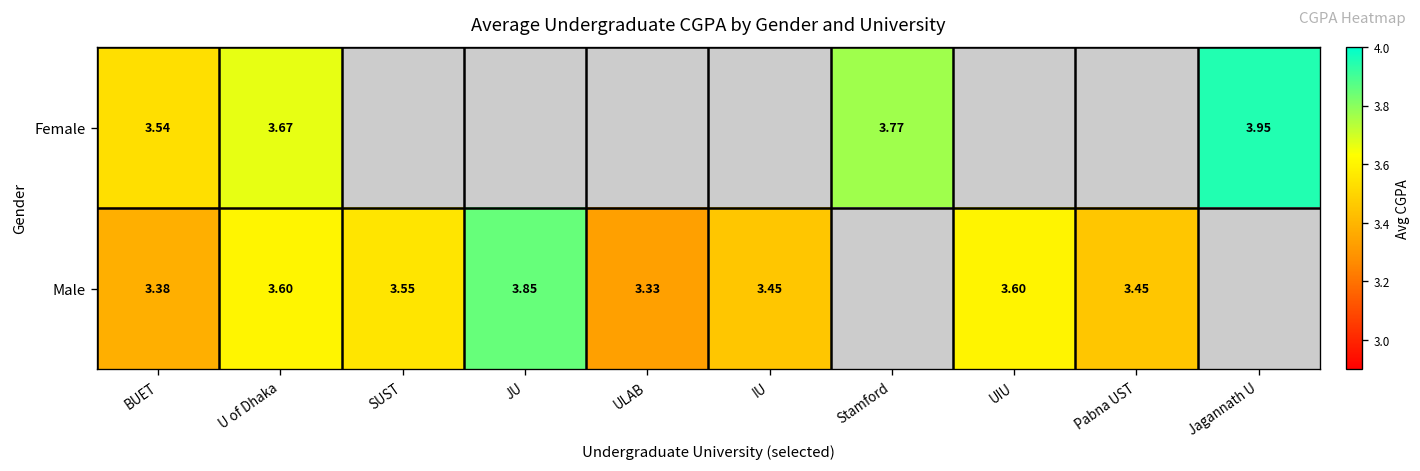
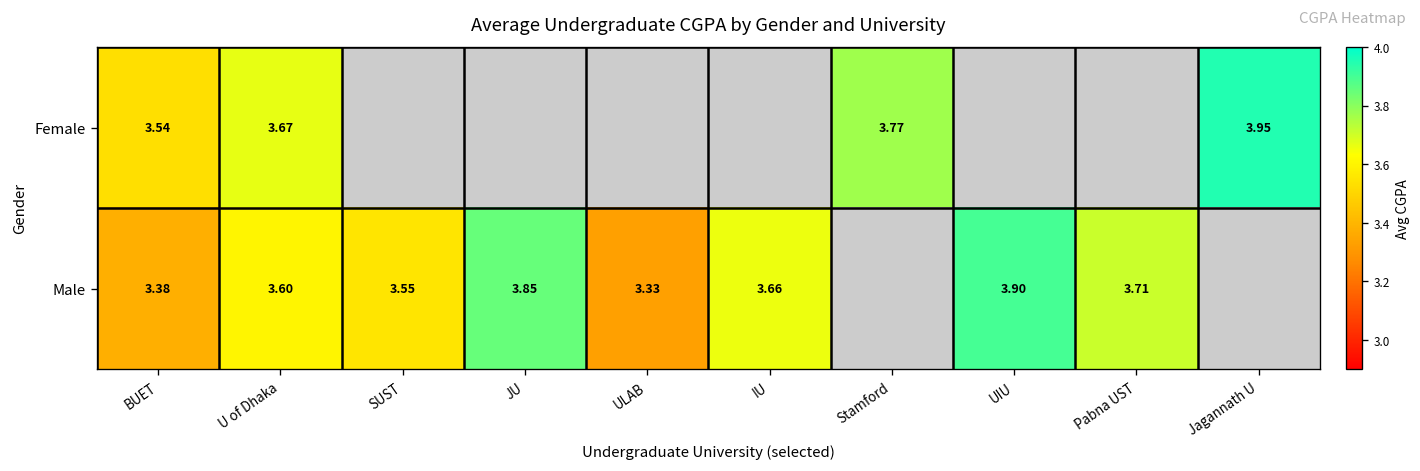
Male, IU: 3.45 -> 3.66
Male, UIU: 3.60 -> 3.90
Male, Pabna UST: 3.45 -> 3.71
